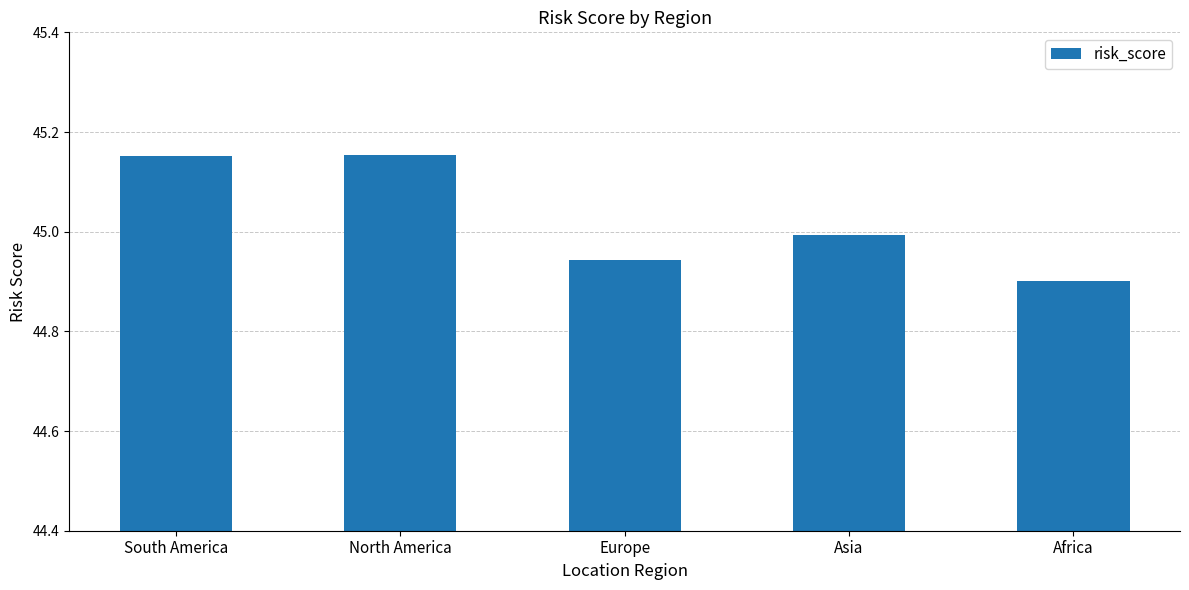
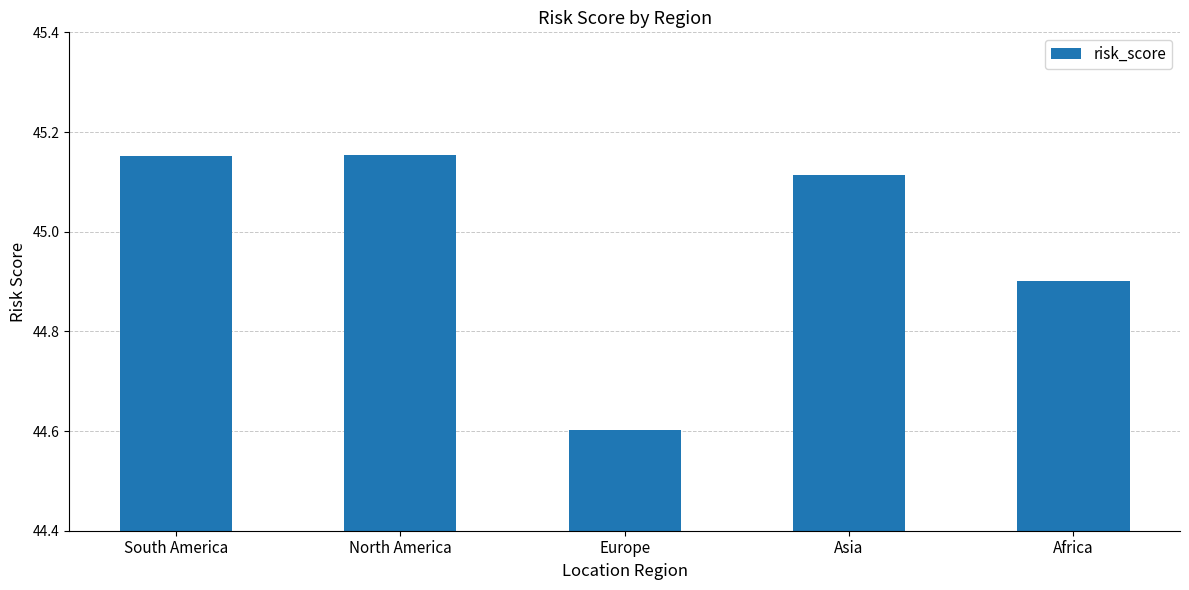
Europe: 44.94 -> 44.60
Asia: 44.99 -> 45.11
